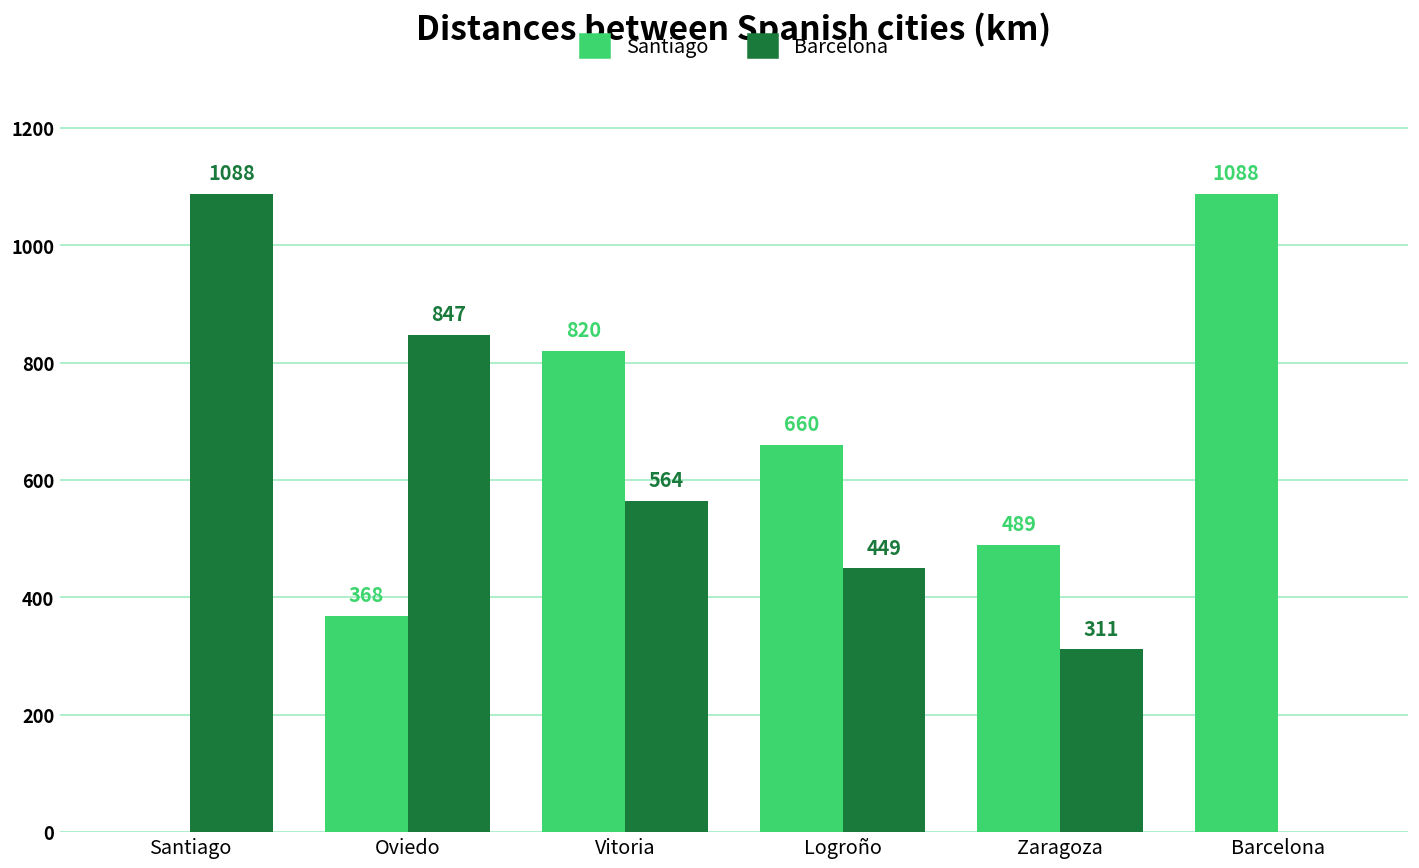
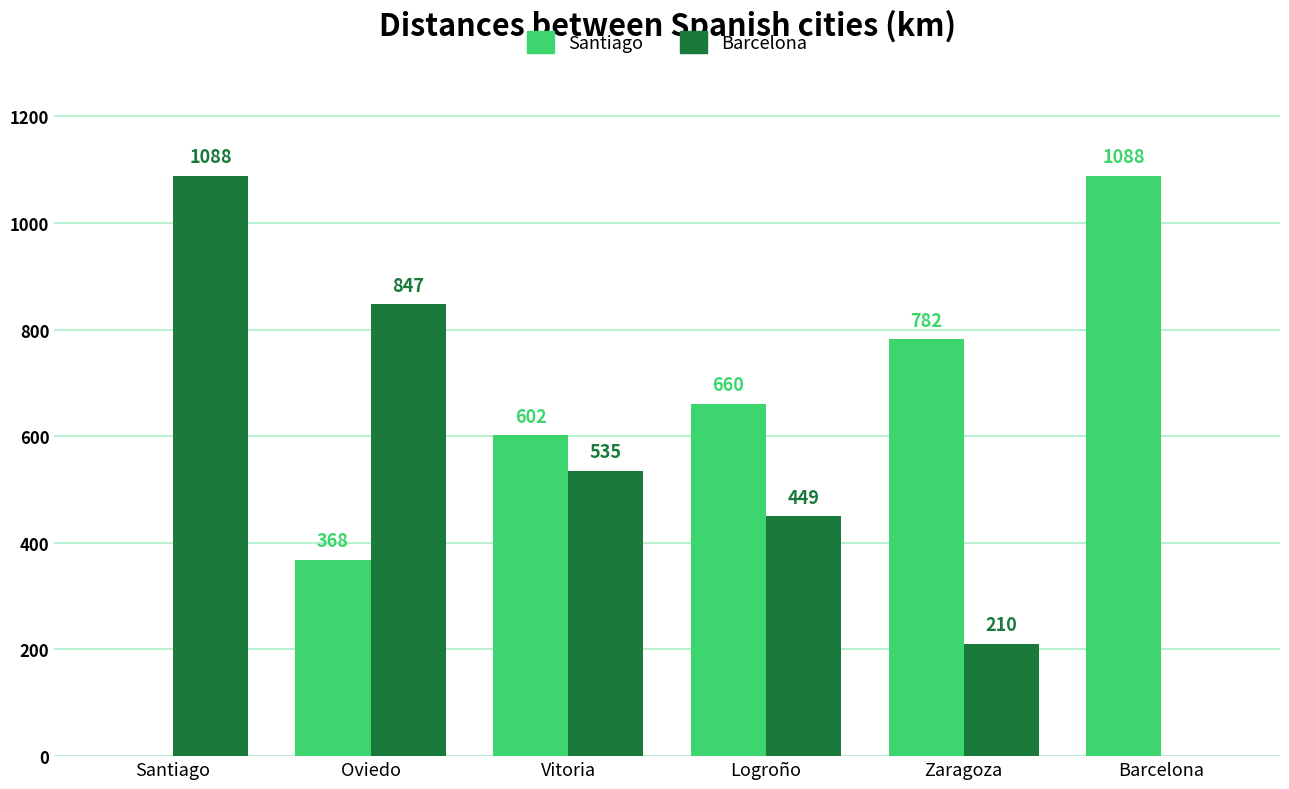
Santiago, Vitoria: 820 -> 602
Barcelona, Vitoria: 564 -> 535
Santiago, Zaragoza: 489 -> 782
Barcelona, Zaragoza: 311 -> 210
